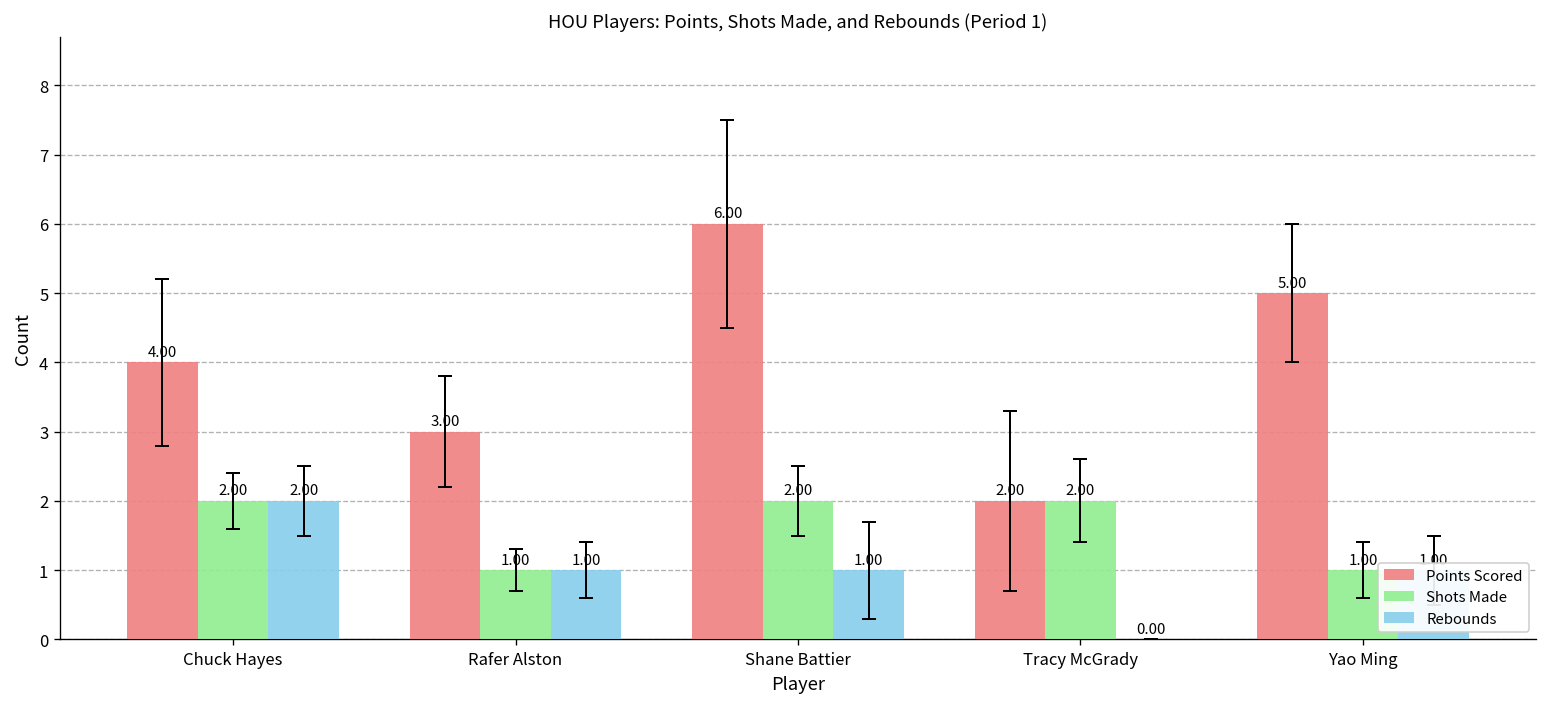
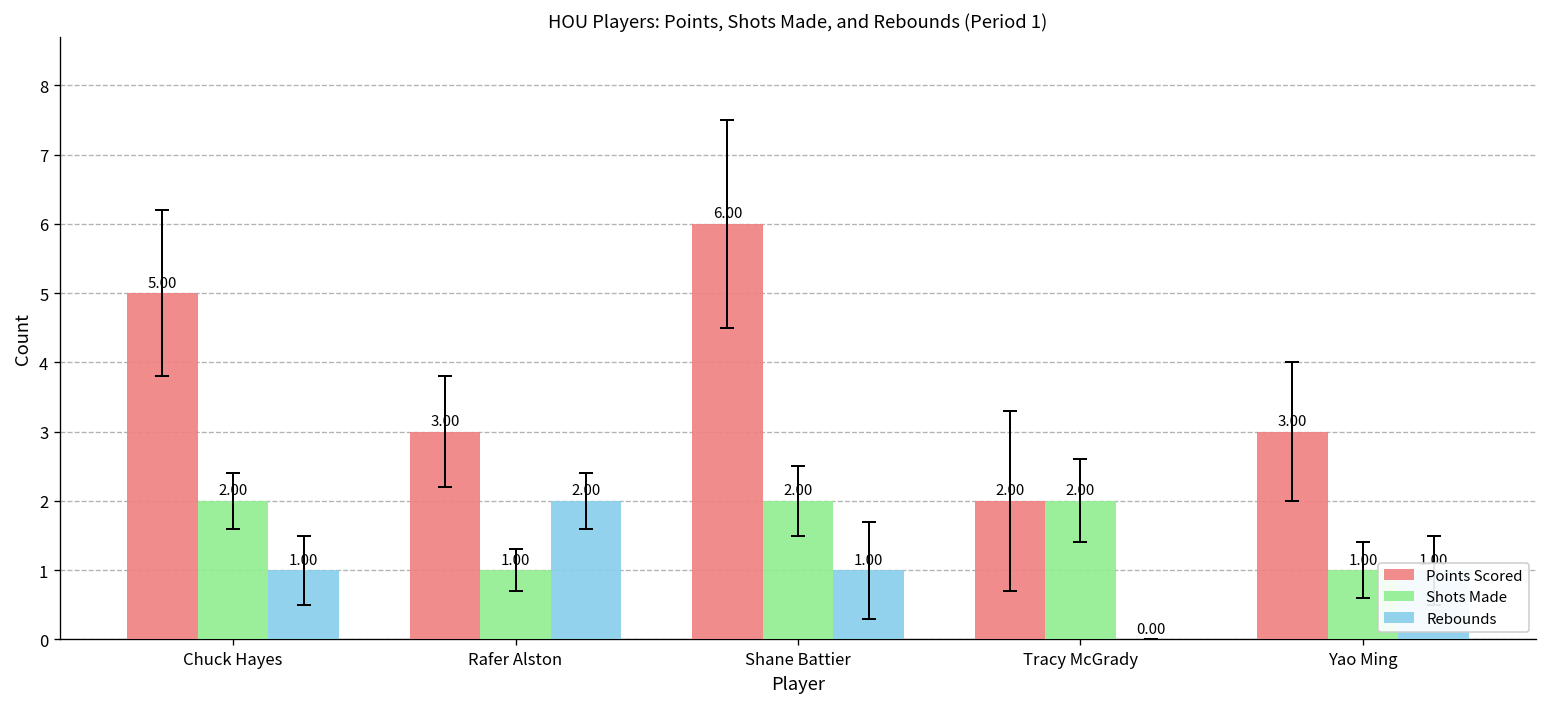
Points Scored, Chuck Hayes: 4.00 -> 5.00
Rebounds, Chuck Hayes: 2.00 -> 1.00
Rebounds, Rafer Alston: 1.00 -> 2.00
Points Scored, Yao Ming: 5.00 -> 3.00
